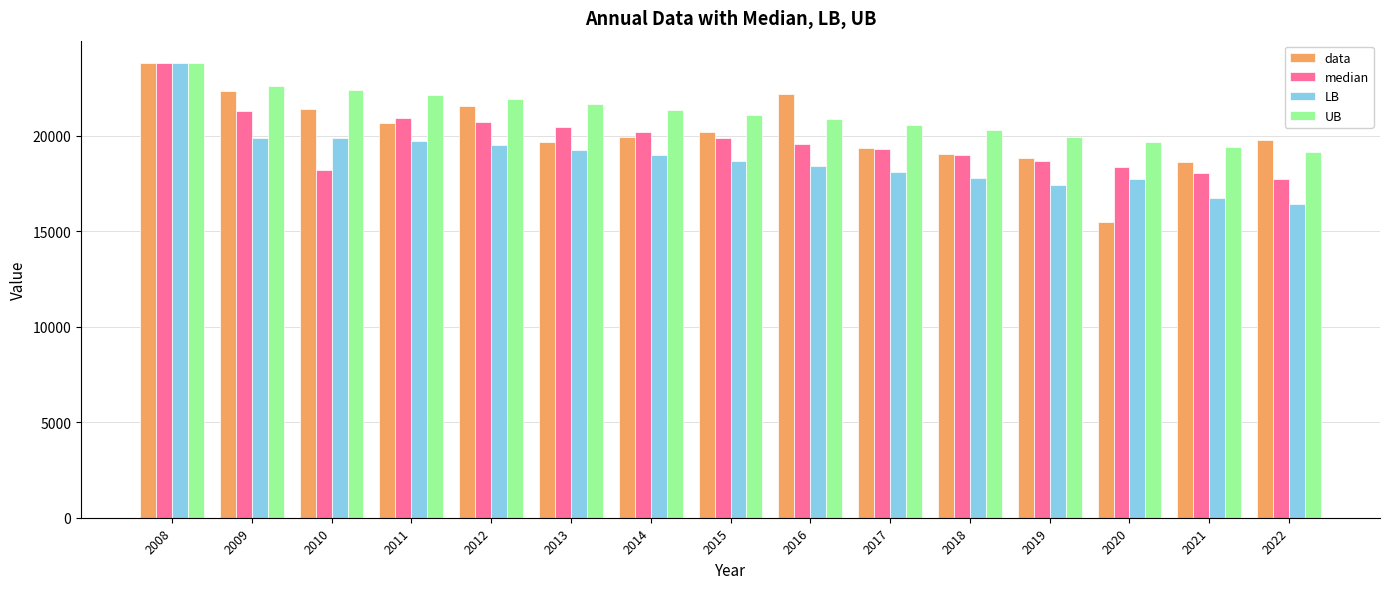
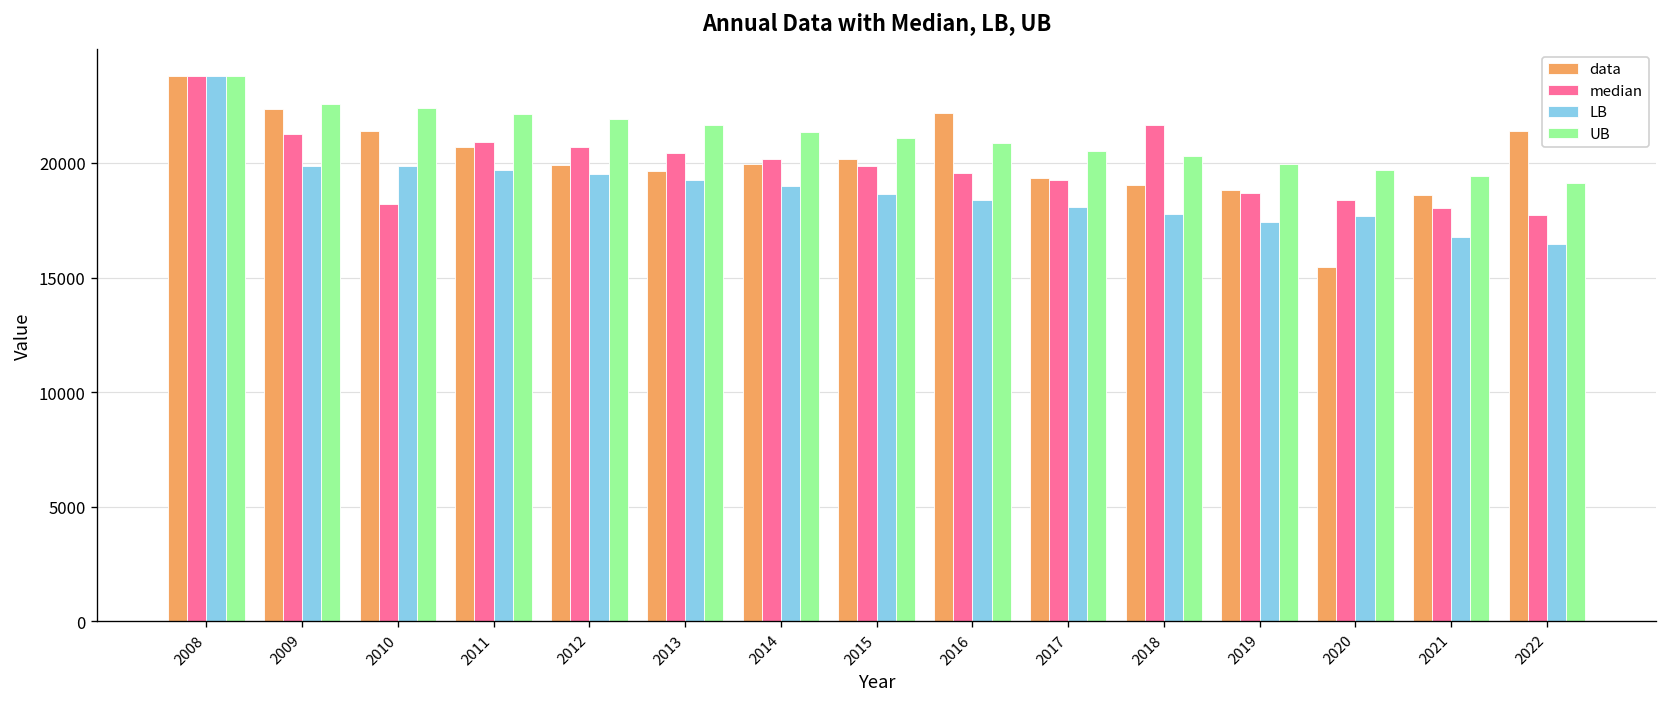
data, 2012: 21600 -> 19900
median, 2018: 19000 -> 21700
data, 2022: 19800 -> 21400
